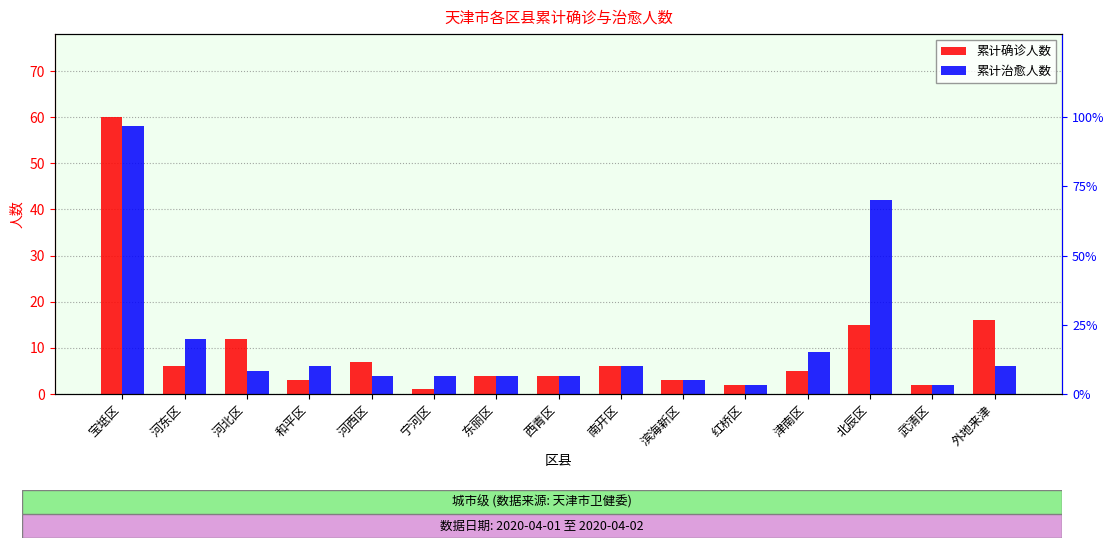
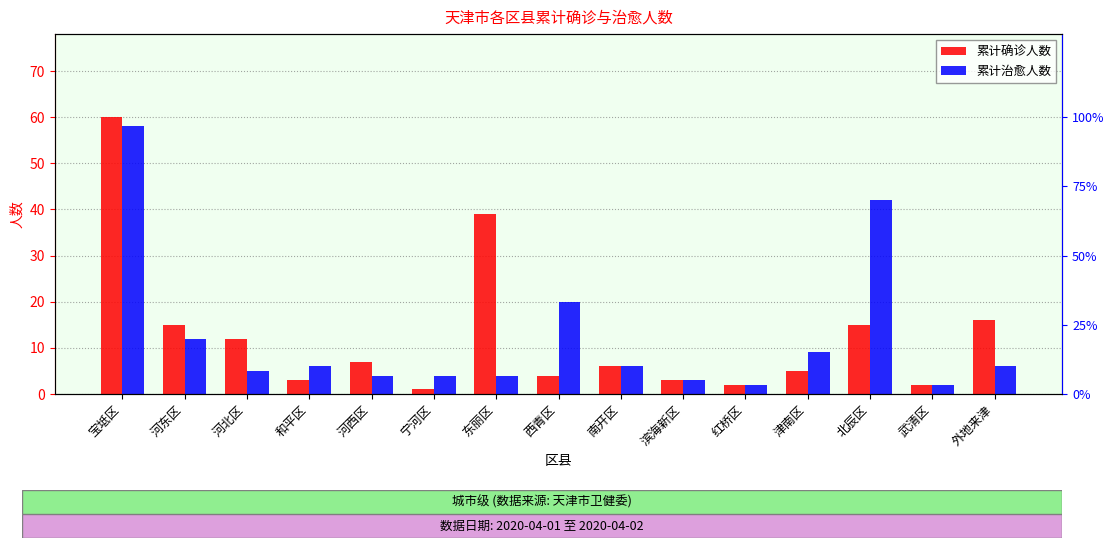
累计确诊人数, 河东区: 6 -> 15
累计确诊人数, 东丽区: 4 -> 39
累计治愈人数, 西青区: 4 -> 20
